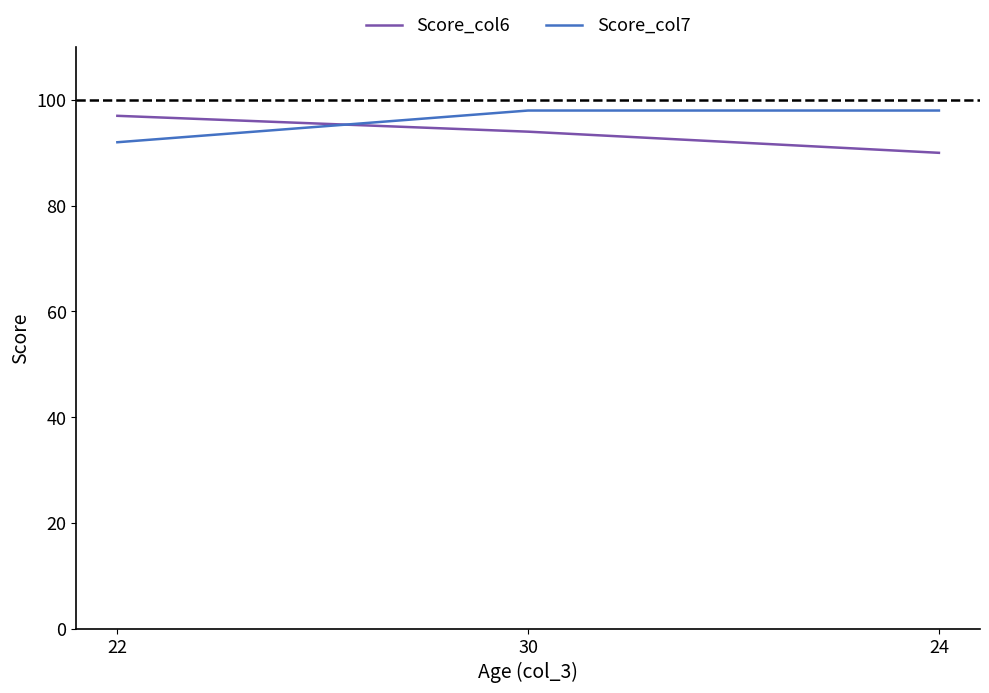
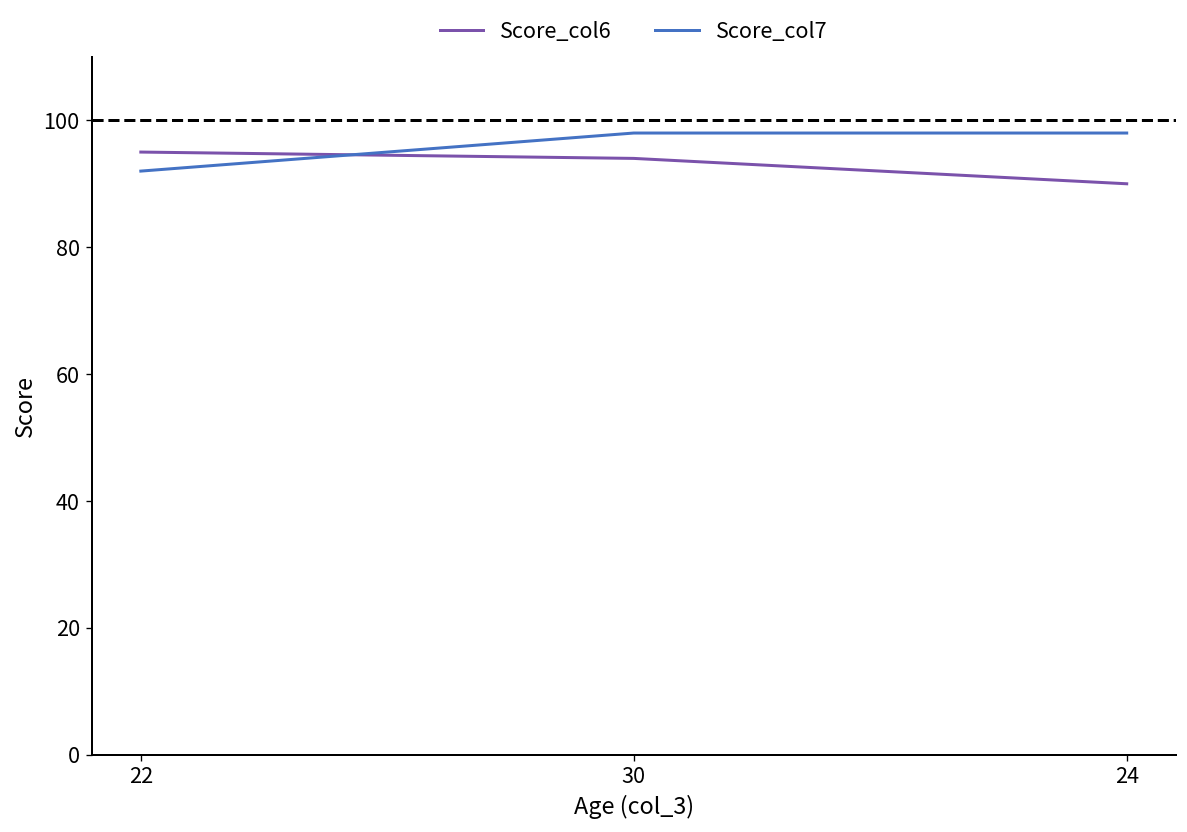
Score_col6, 22: 97 -> 95
